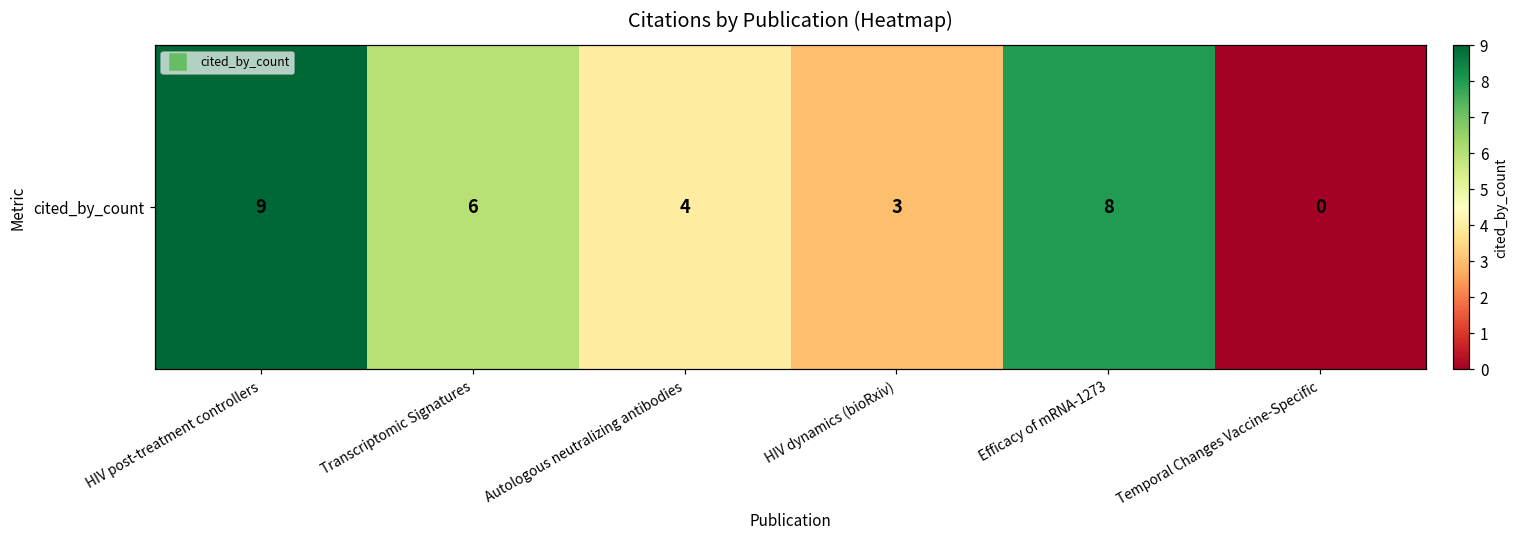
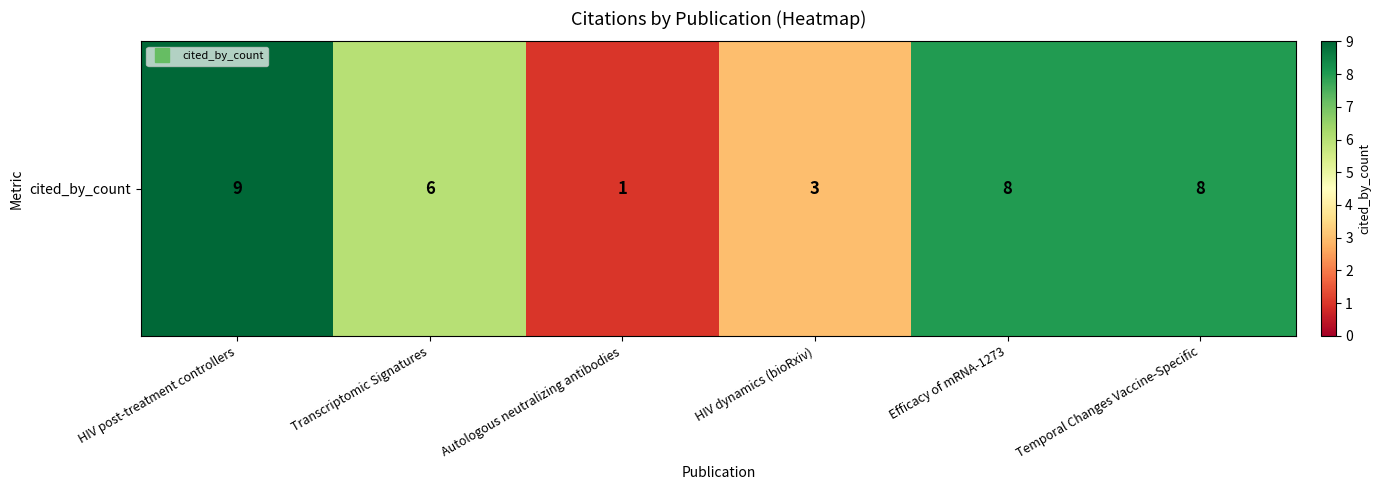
cited_by_count, Autologous neutralizing antibodies: 4 -> 1
cited_by_count, Temporal Changes Vaccine-Specific: 0 -> 8
